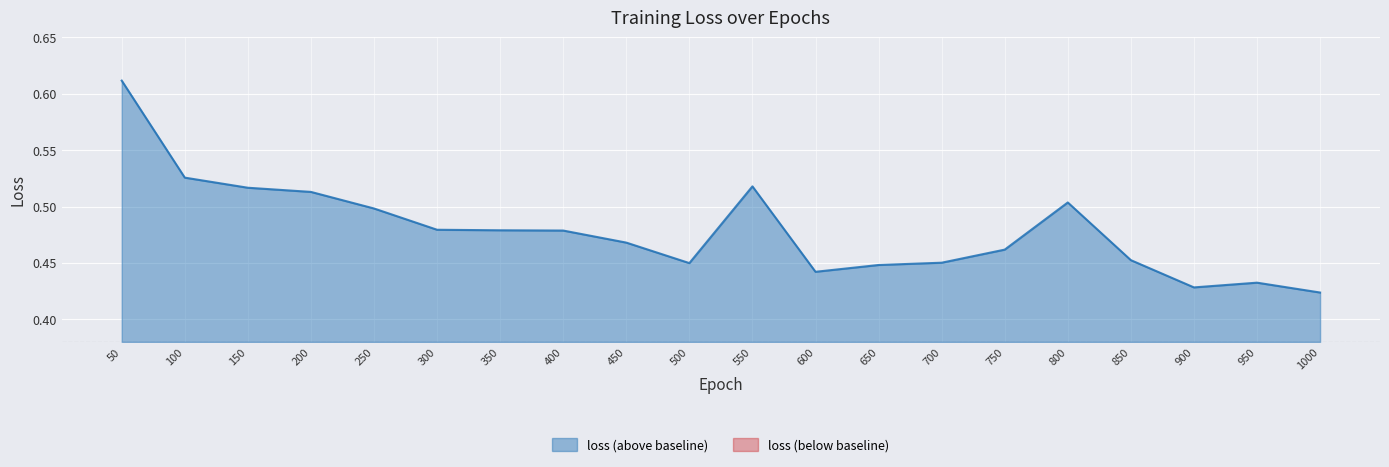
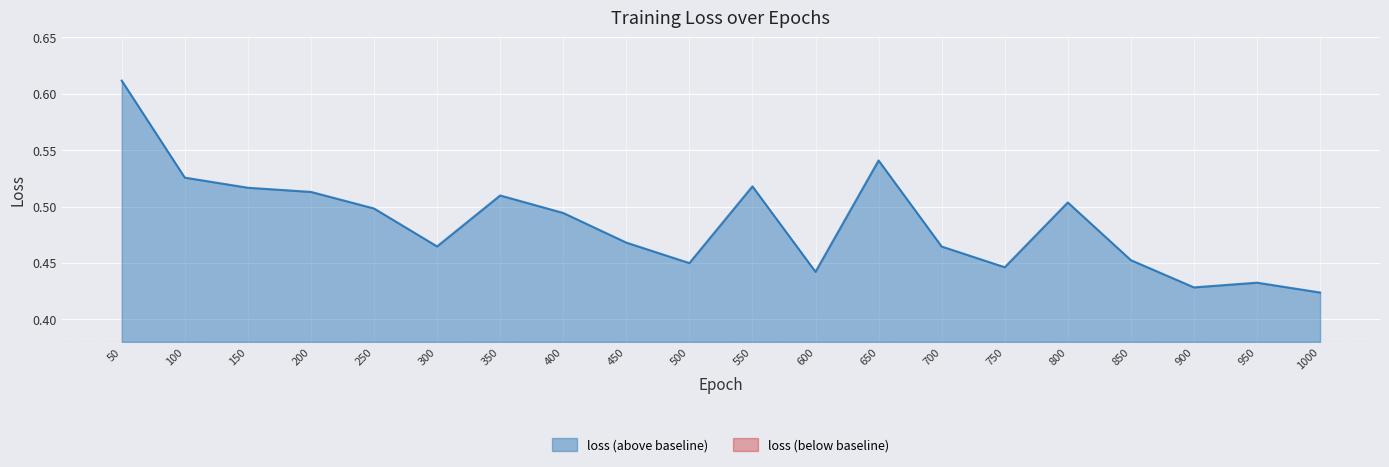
300: 0.479 -> 0.465
350: 0.479 -> 0.510
400: 0.479 -> 0.494
650: 0.448 -> 0.541
700: 0.450 -> 0.465
750: 0.462 -> 0.446
